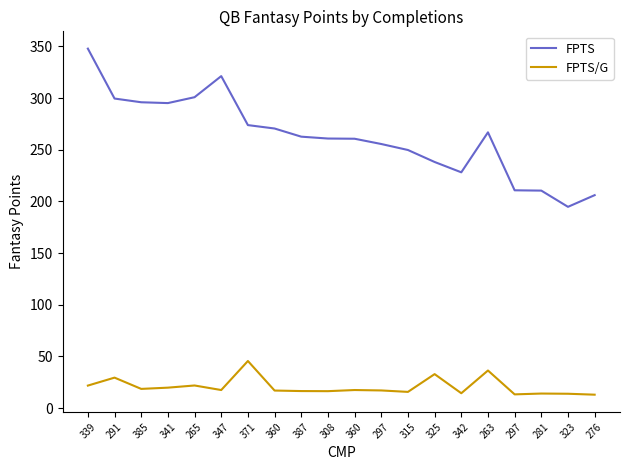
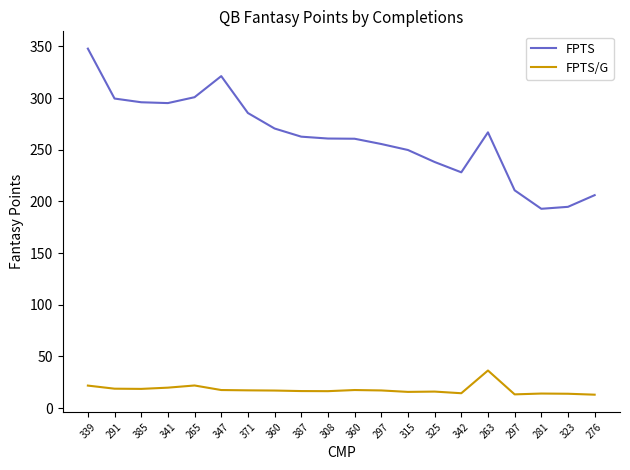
FPTS/G, 291: 29 -> 19
FPTS, 371: 274 -> 286
FPTS/G, 371: 46 -> 17
FPTS/G, 325: 33 -> 16
FPTS, 281: 210 -> 193
